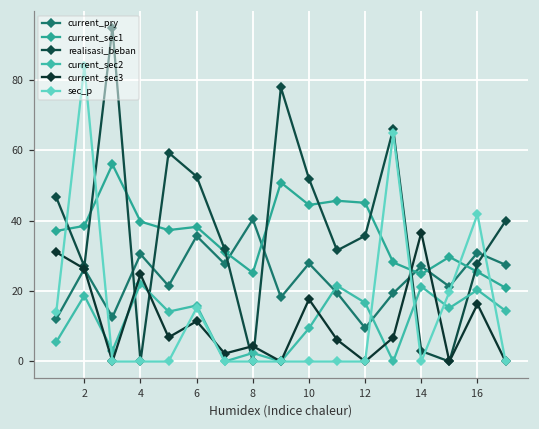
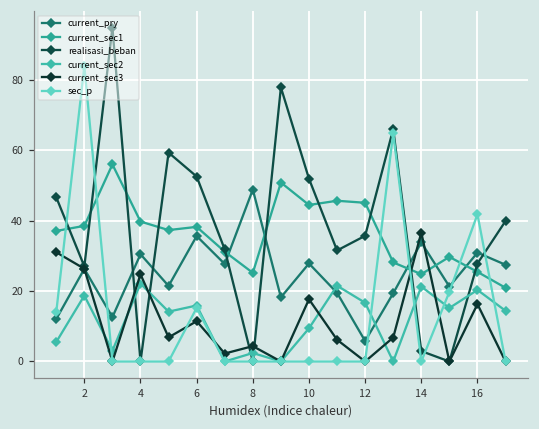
current_pry, 8: 40 -> 49
current_pry, 12: 9 -> 6
current_pry, 14: 27 -> 34
